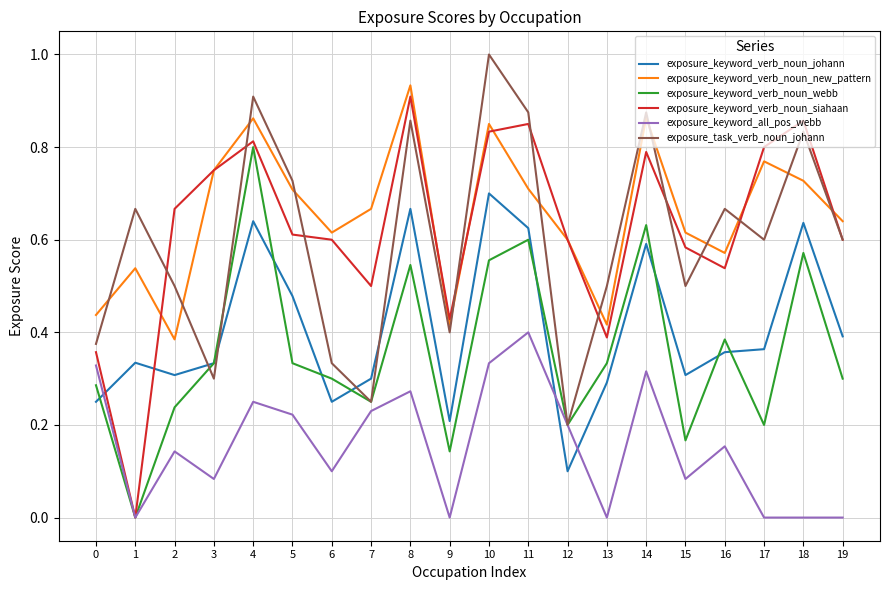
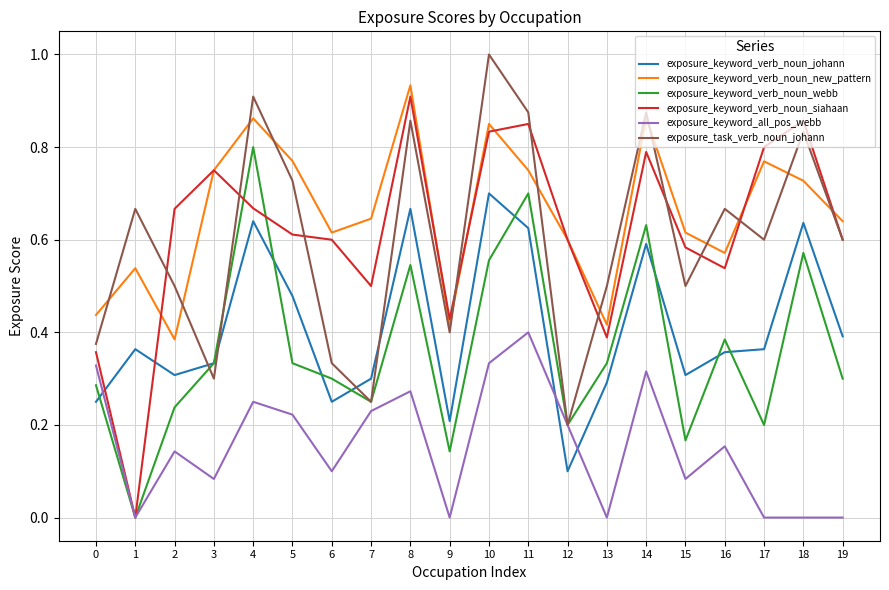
exposure_keyword_verb_noun_johann, 1: 0.33 -> 0.36
exposure_keyword_verb_noun_siahaan, 4: 0.81 -> 0.67
exposure_keyword_verb_noun_new_pattern, 5: 0.71 -> 0.77
exposure_keyword_verb_noun_new_pattern, 7: 0.67 -> 0.65
exposure_keyword_verb_noun_new_pattern, 11: 0.71 -> 0.75
exposure_keyword_verb_noun_webb, 11: 0.6 -> 0.7
